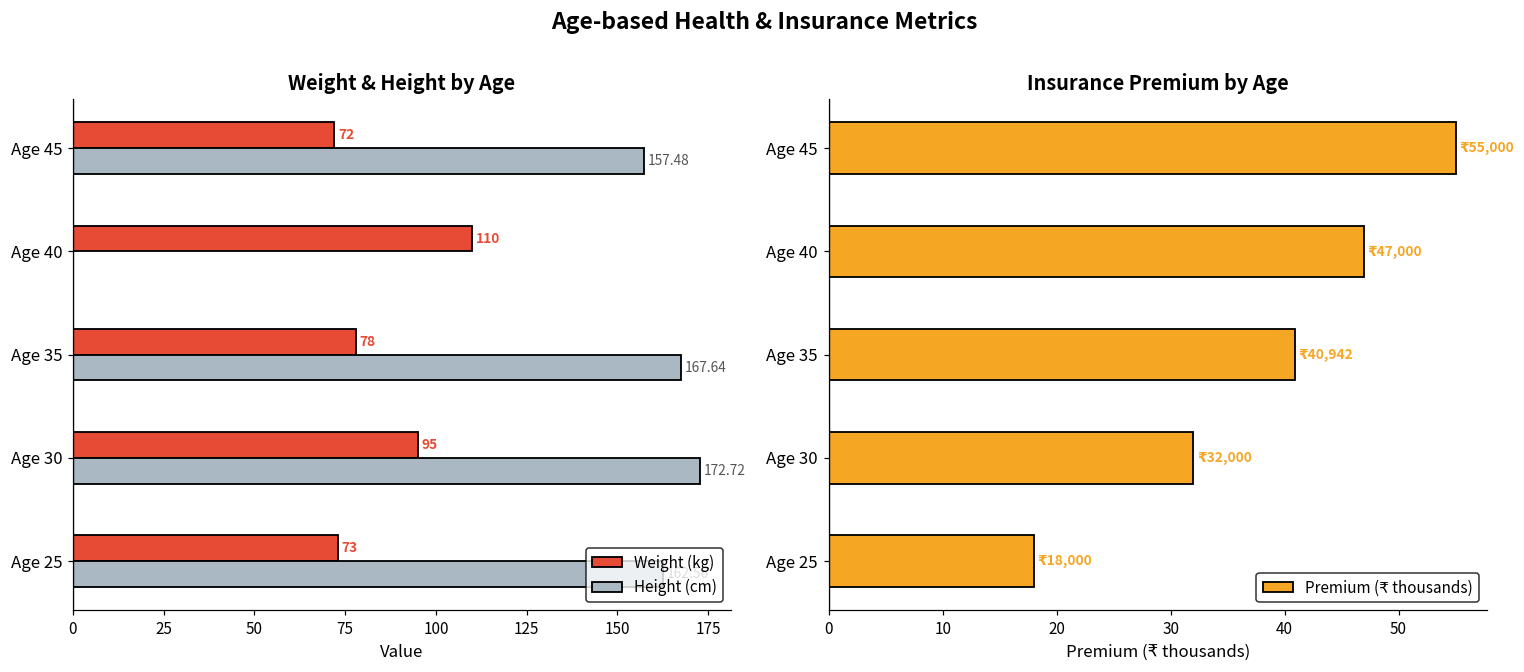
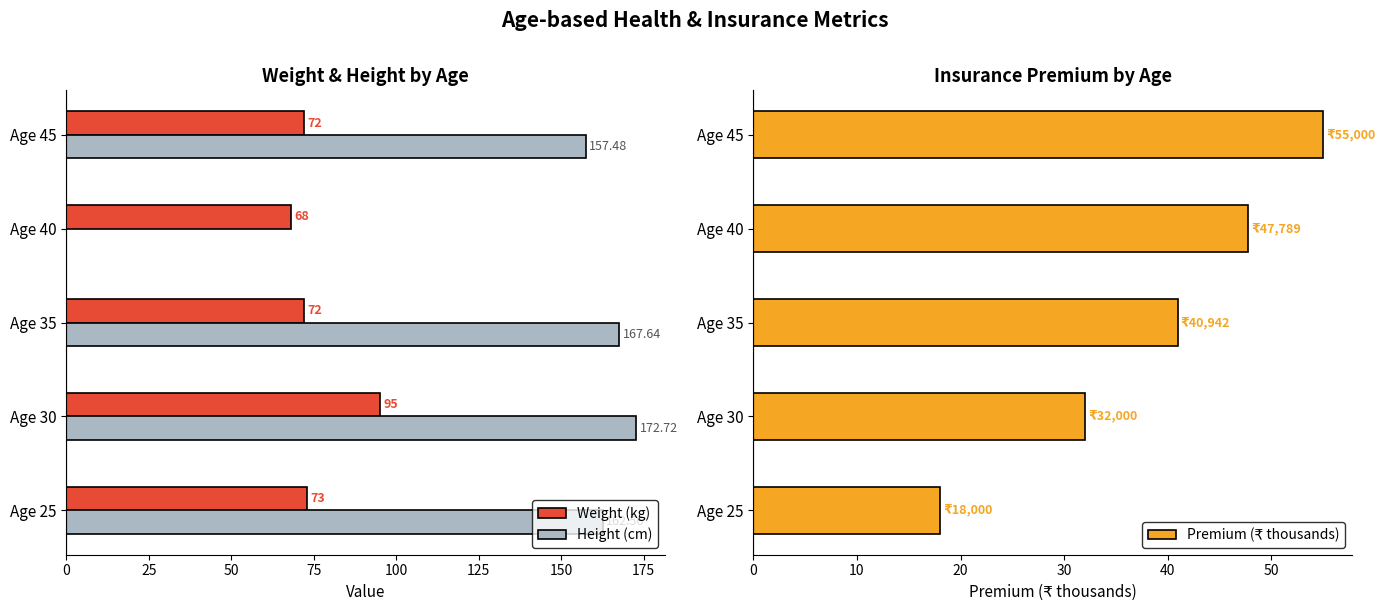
Weight & Height by Age, Weight (kg), Age 40: 110 -> 68
Weight & Height by Age, Weight (kg), Age 35: 78 -> 72
Insurance Premium by Age, Age 40: 47,000 -> 47,789
